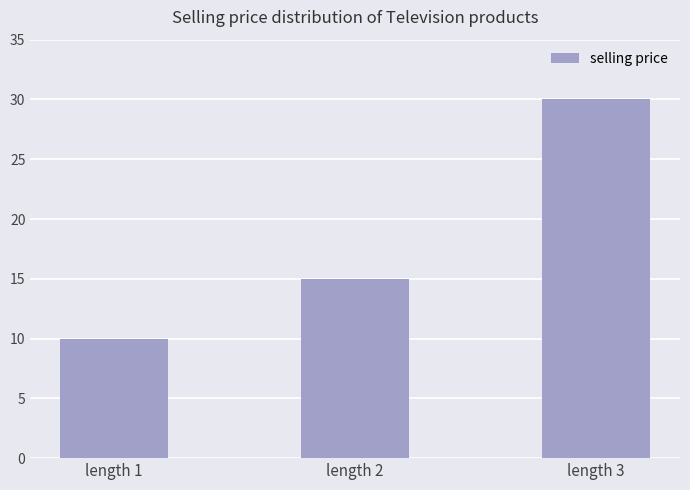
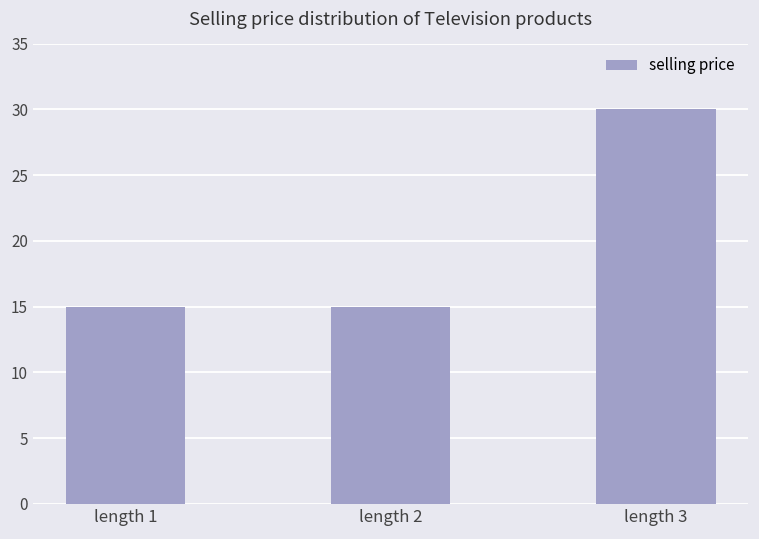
length 1: 10 -> 15
